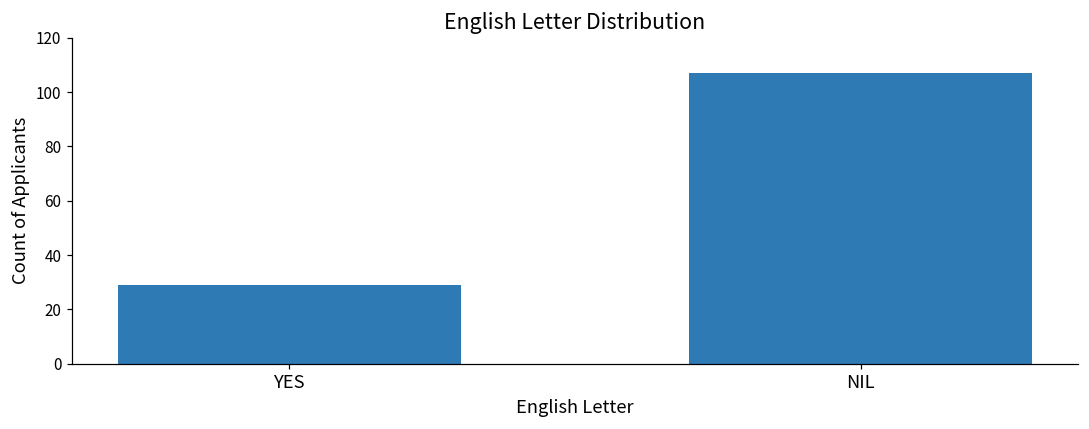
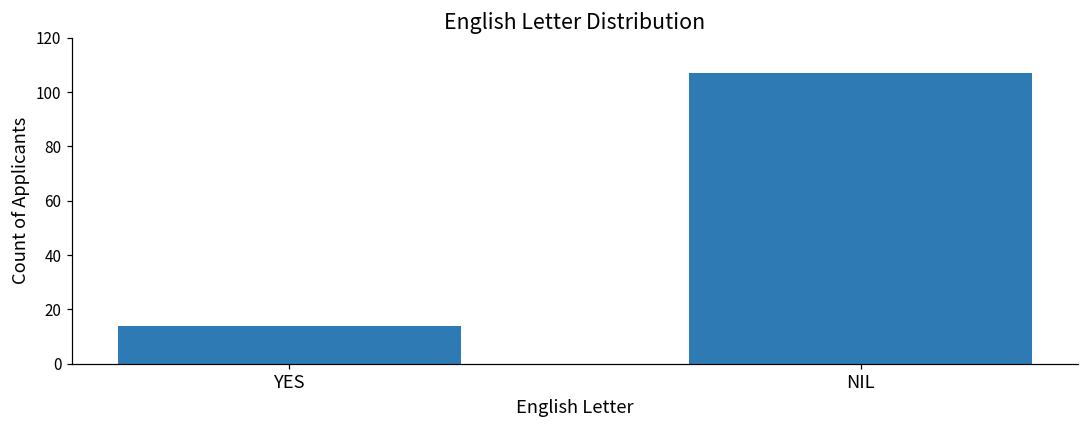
YES: 29 -> 14
